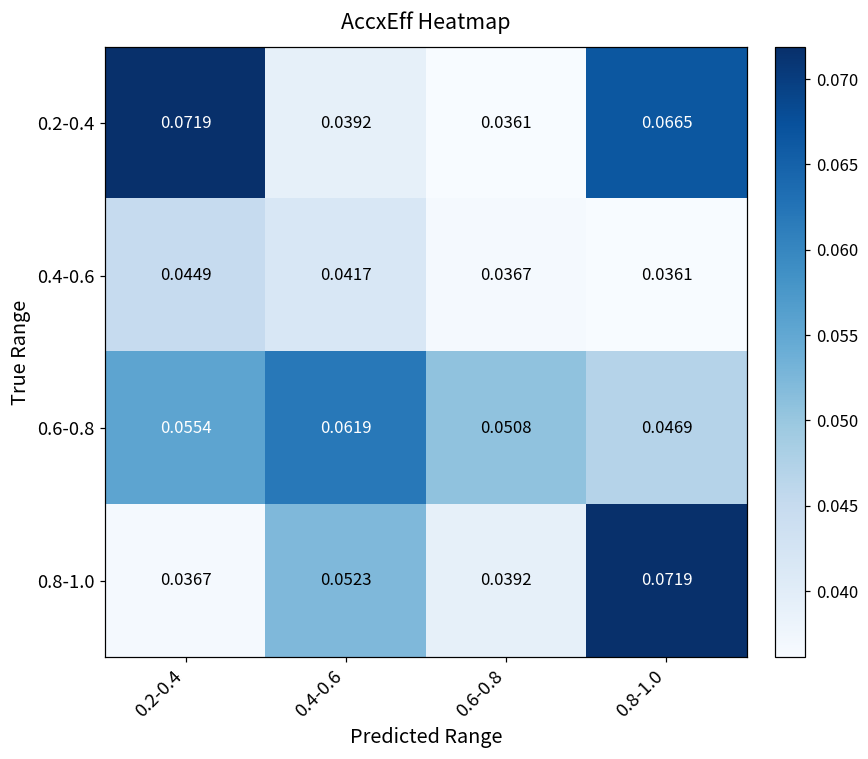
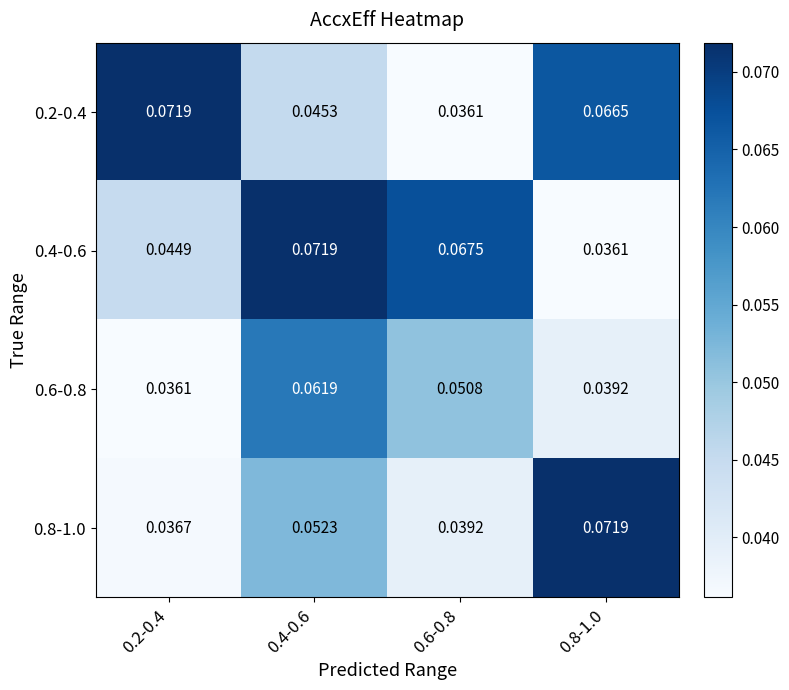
0.2-0.4, 0.4-0.6: 0.0392 -> 0.0453
0.4-0.6, 0.4-0.6: 0.0417 -> 0.0719
0.4-0.6, 0.6-0.8: 0.0367 -> 0.0675
0.6-0.8, 0.2-0.4: 0.0554 -> 0.0361
0.6-0.8, 0.8-1.0: 0.0469 -> 0.0392
